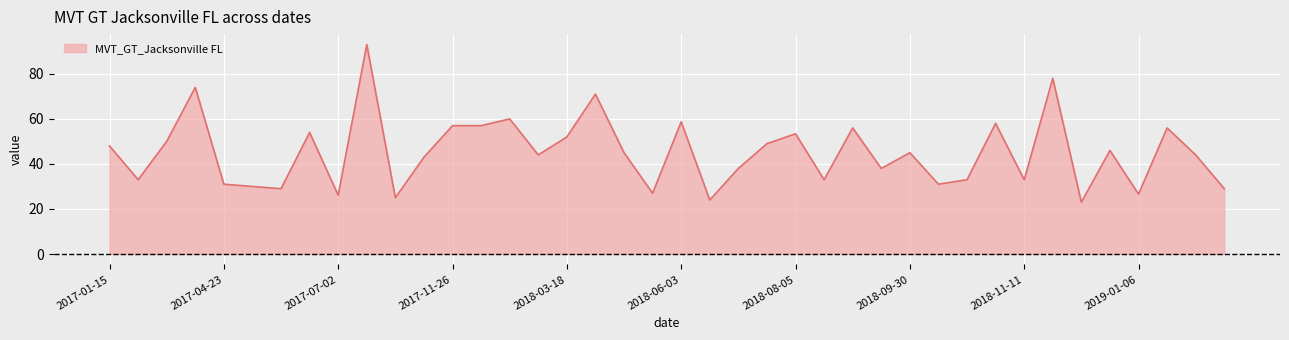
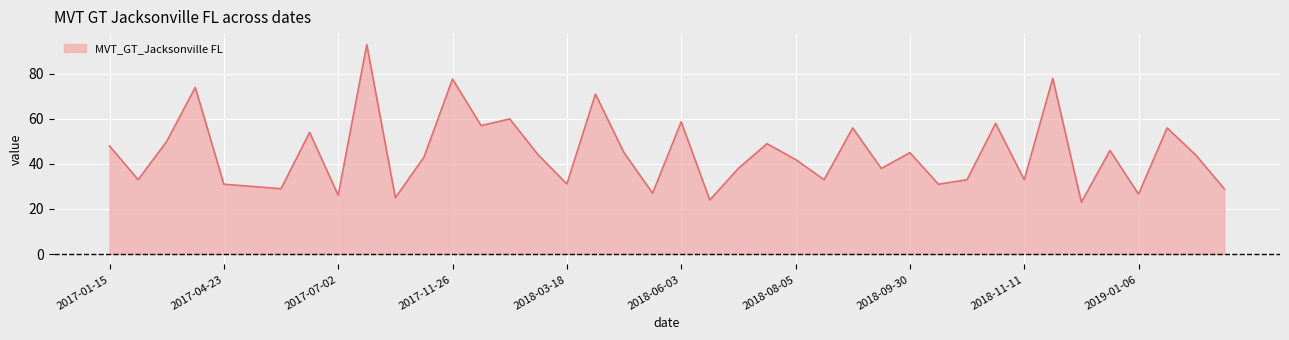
2017-11-26: 57 -> 78
2018-03-18: 52 -> 31
2018-08-05: 53 -> 42
